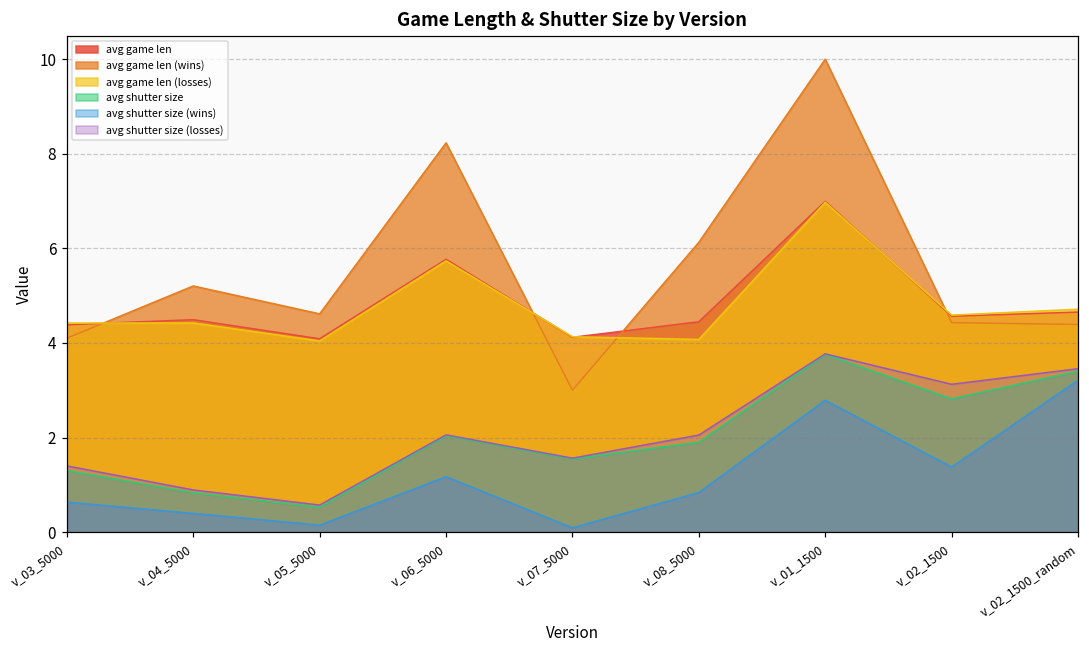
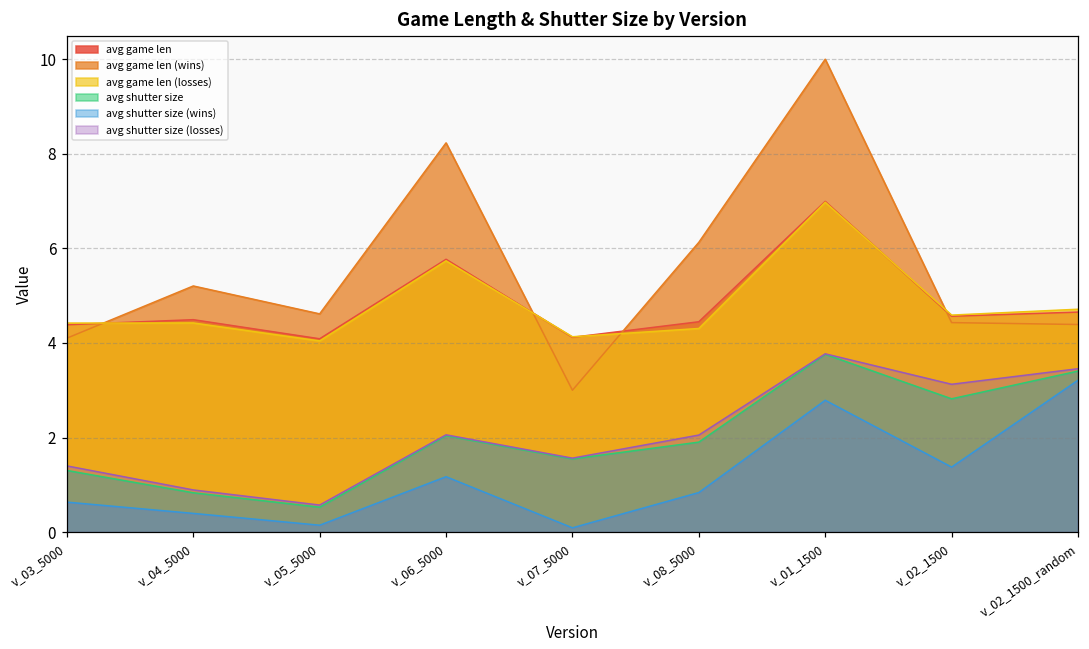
avg game len (losses), v_08_5000: 4.1 -> 4.3
